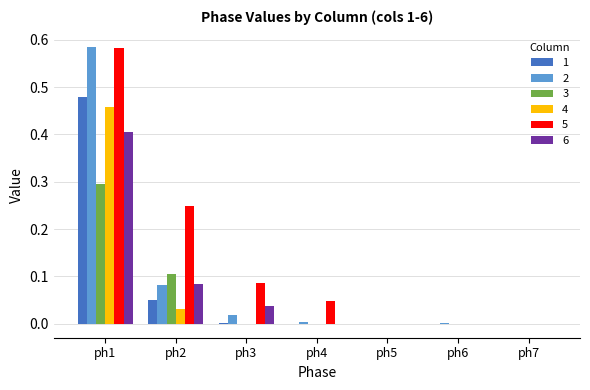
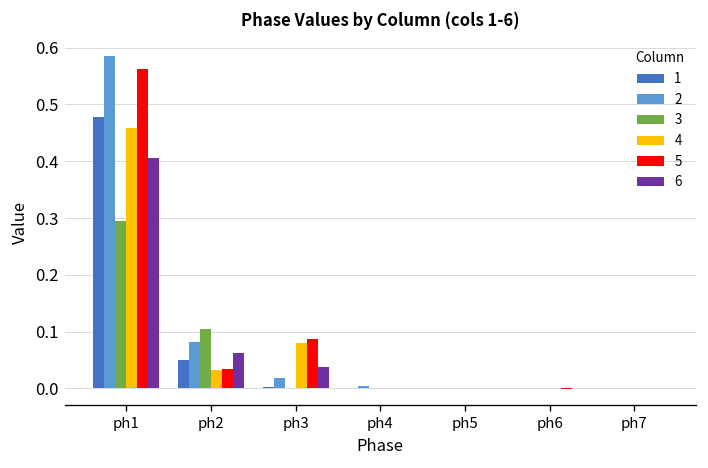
5, ph1: 0.58 -> 0.56
5, ph2: 0.25 -> 0.03
6, ph2: 0.08 -> 0.06
4, ph3: 0.00 -> 0.08
5, ph4: 0.05 -> 0.00
